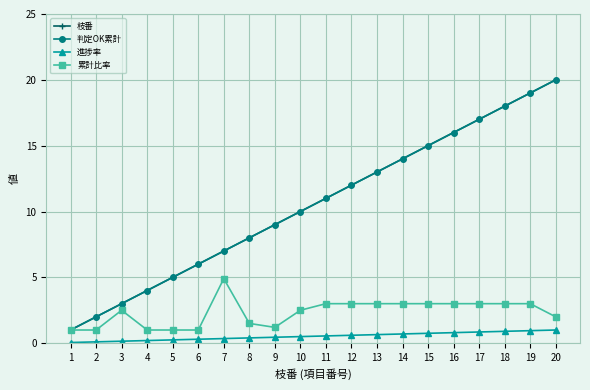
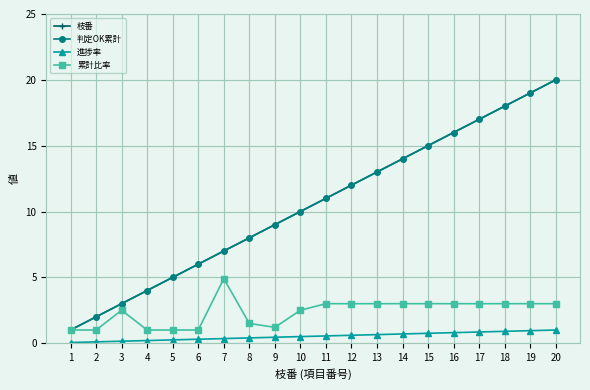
累計比率, 20: 2 -> 3
